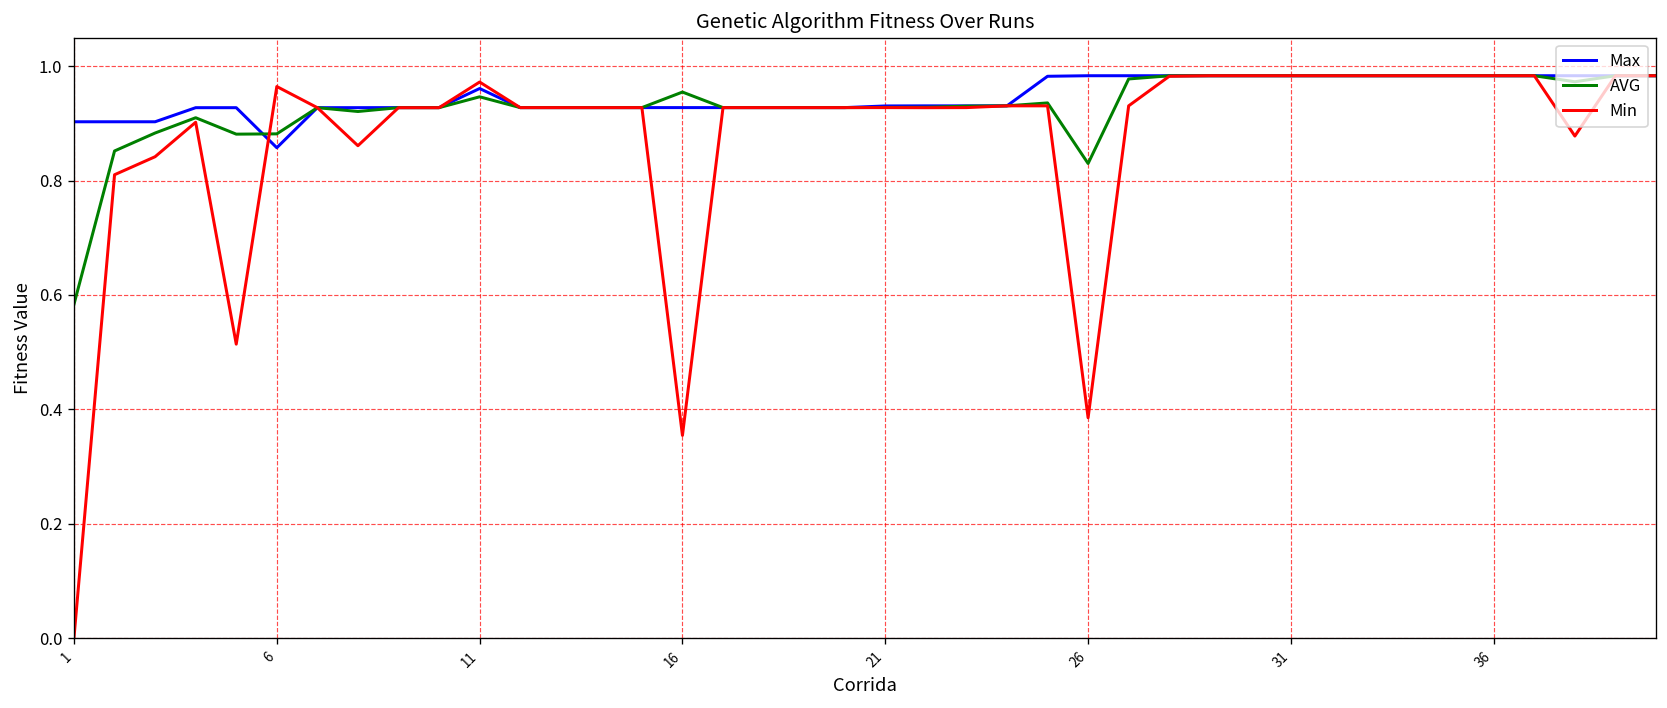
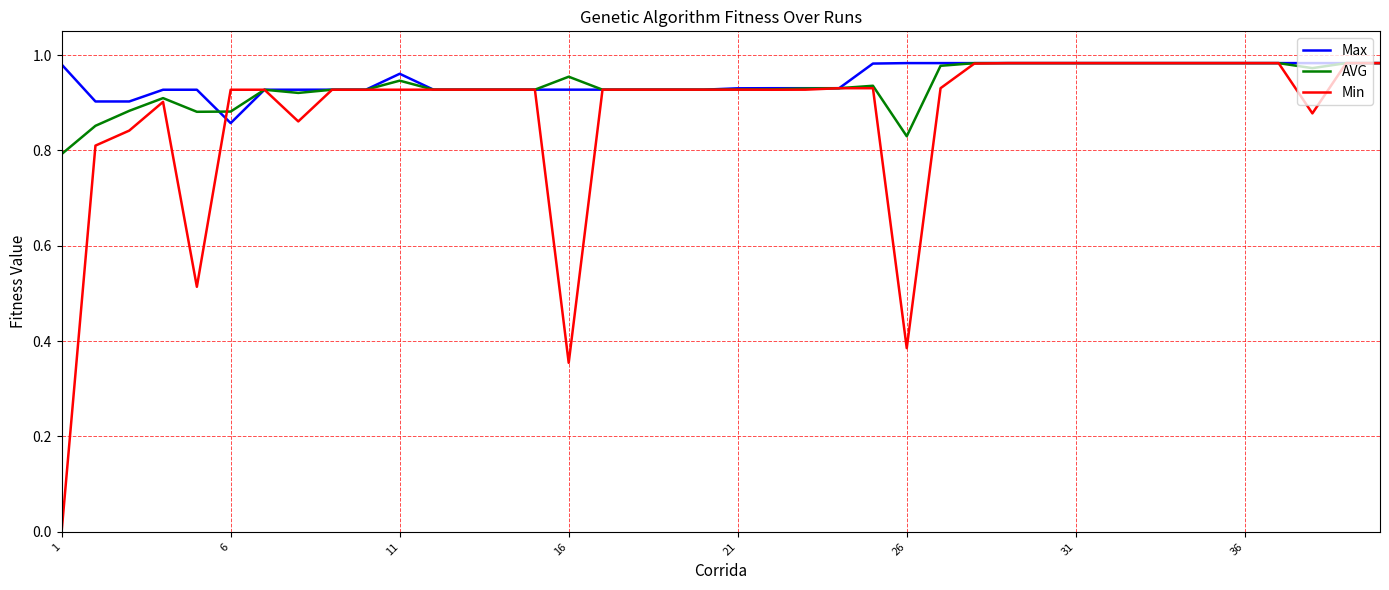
Max, 1: 0.90 -> 0.98
AVG, 1: 0.58 -> 0.79
Min, 6: 0.96 -> 0.93
Min, 11: 0.97 -> 0.93
